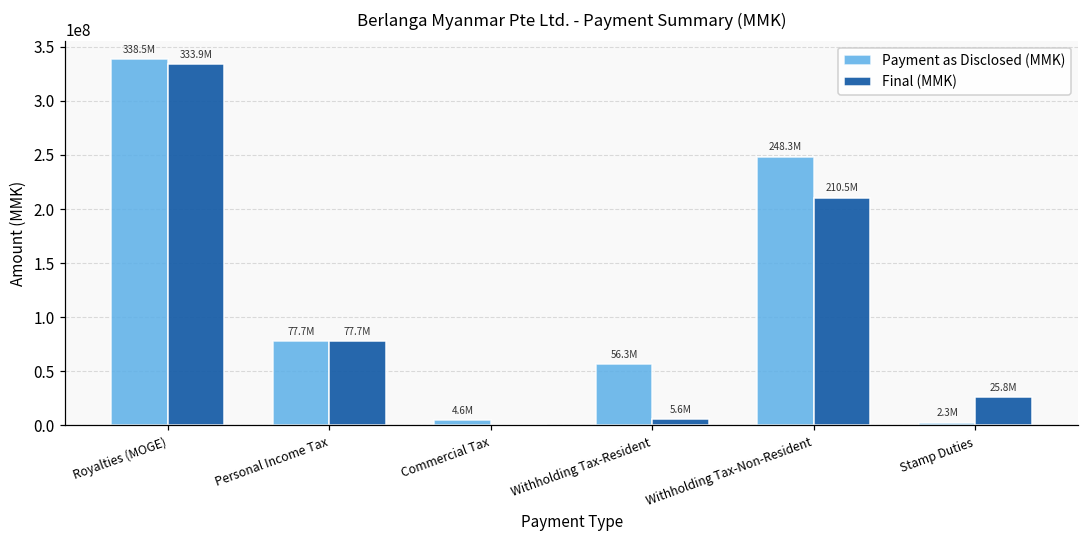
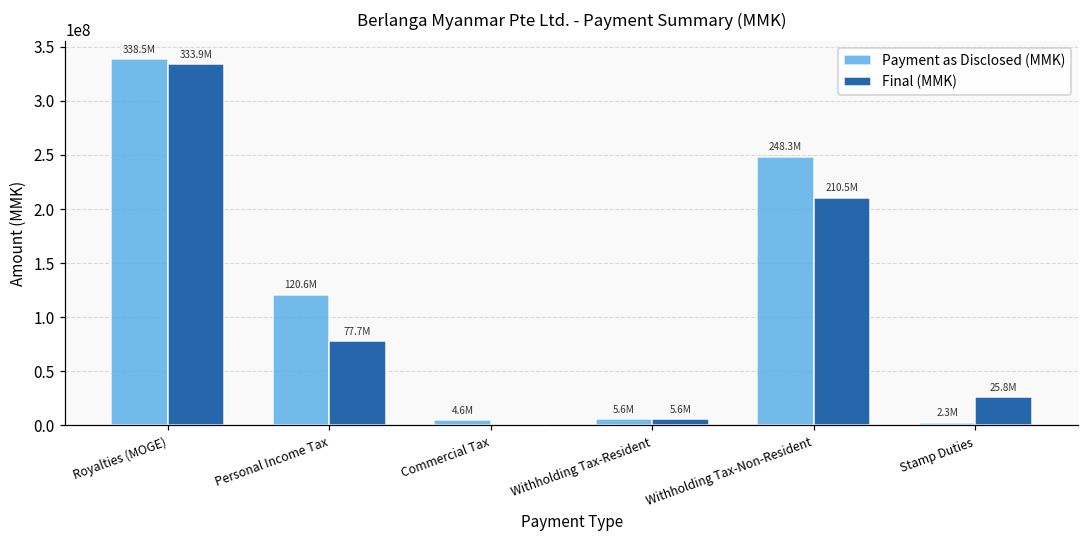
Payment as Disclosed (MMK), Personal Income Tax: 77.7M -> 120.6M
Payment as Disclosed (MMK), Withholding Tax-Resident: 56.3M -> 5.6M
